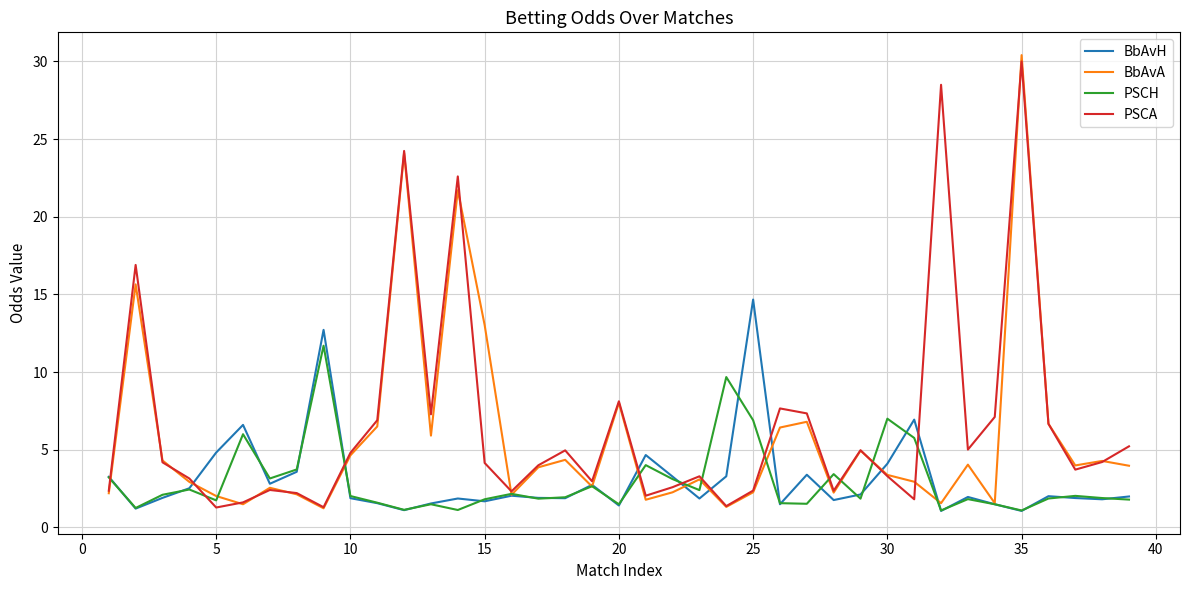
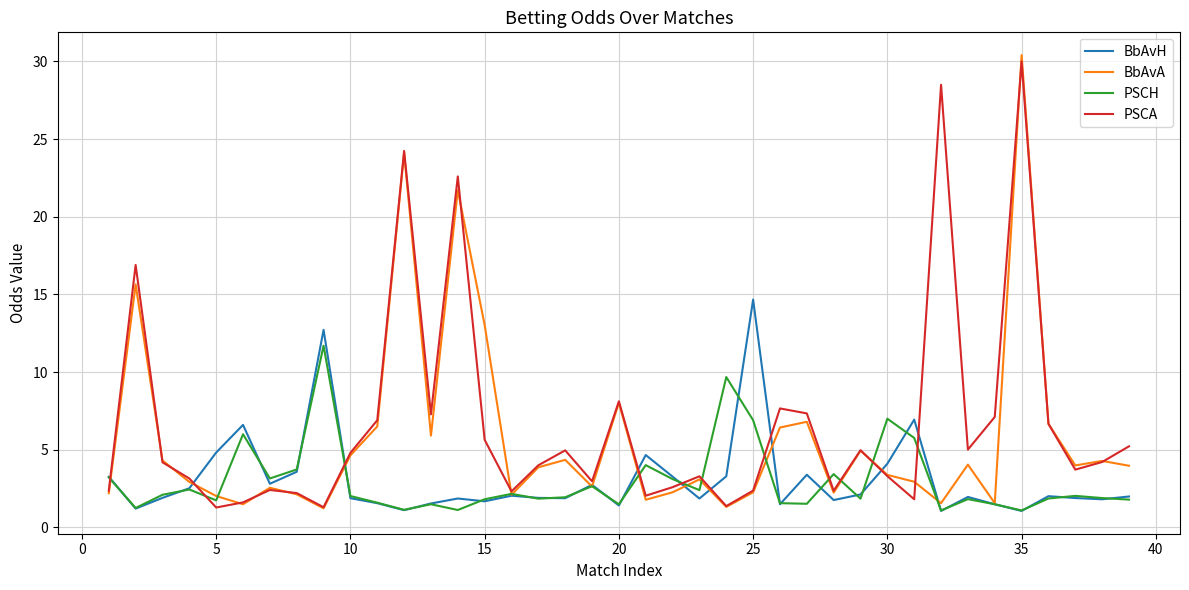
PSCA, 15: 4.2 -> 5.6
